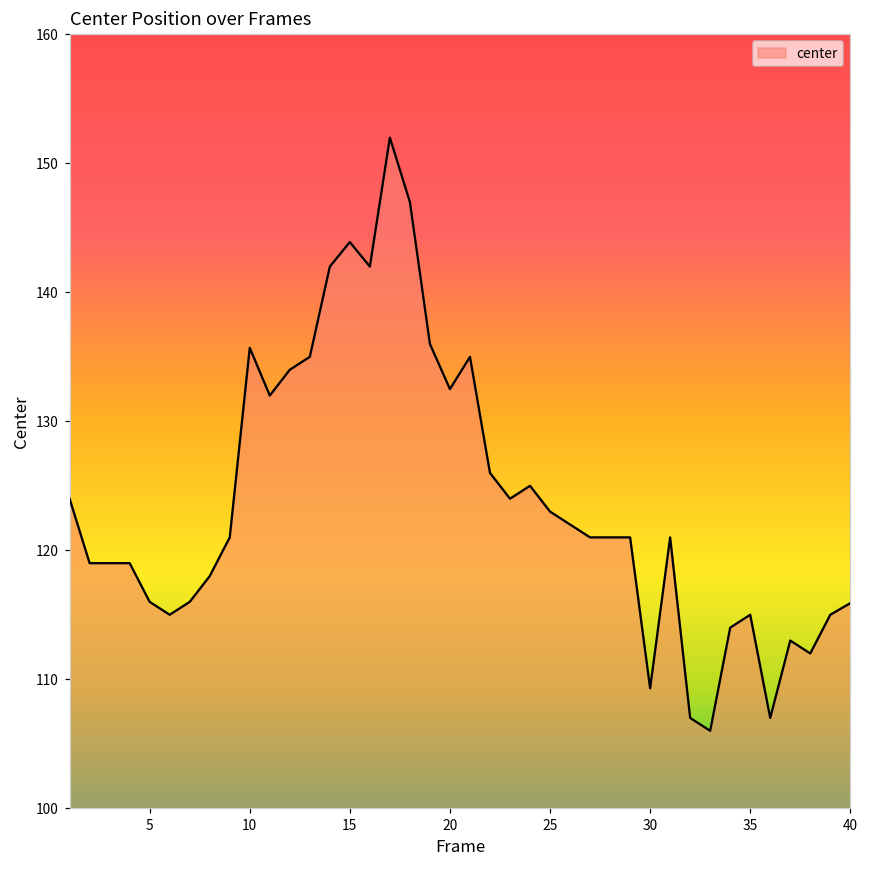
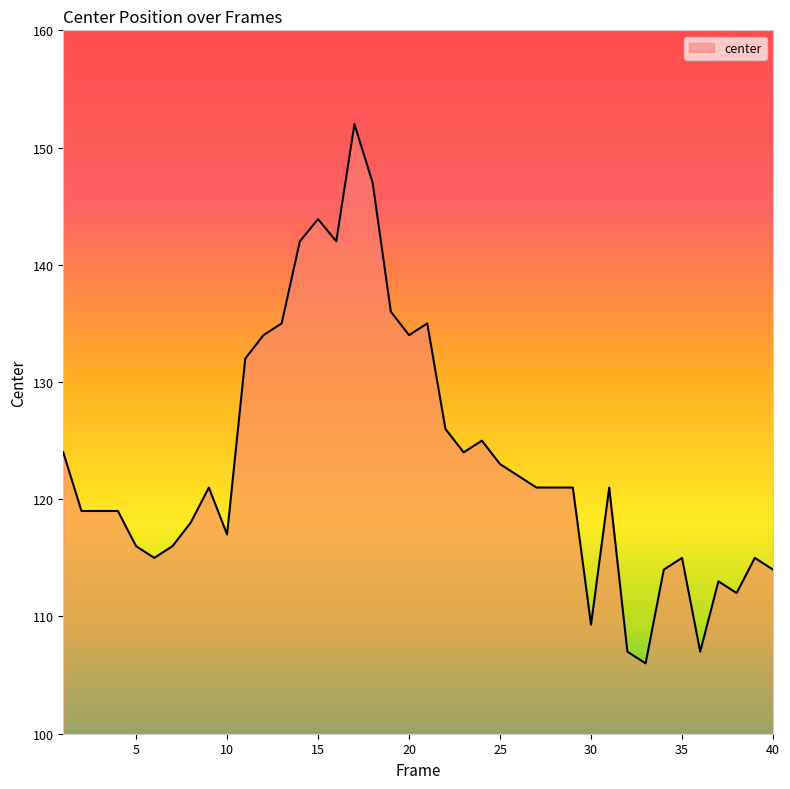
10: 135.7 -> 117.0
20: 132.5 -> 134.0
40: 115.9 -> 114.0
